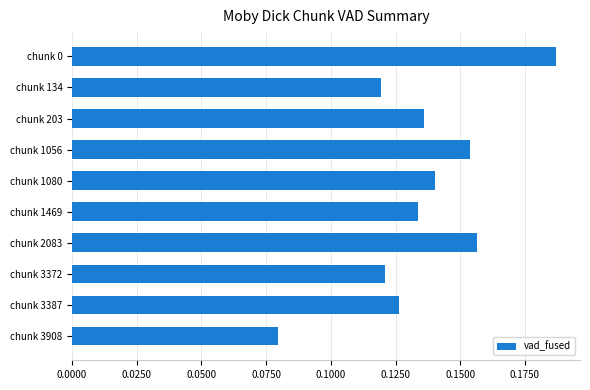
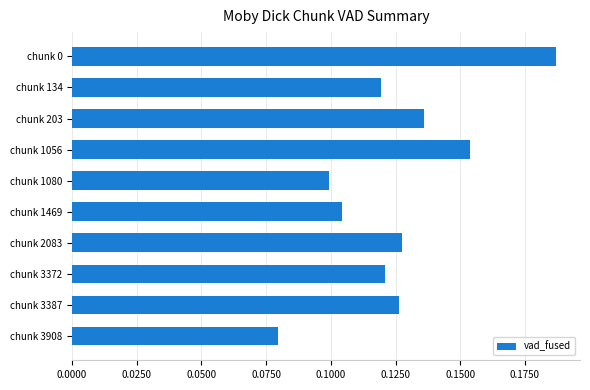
chunk 1080: 0.140 -> 0.099
chunk 1469: 0.134 -> 0.104
chunk 2083: 0.156 -> 0.127
